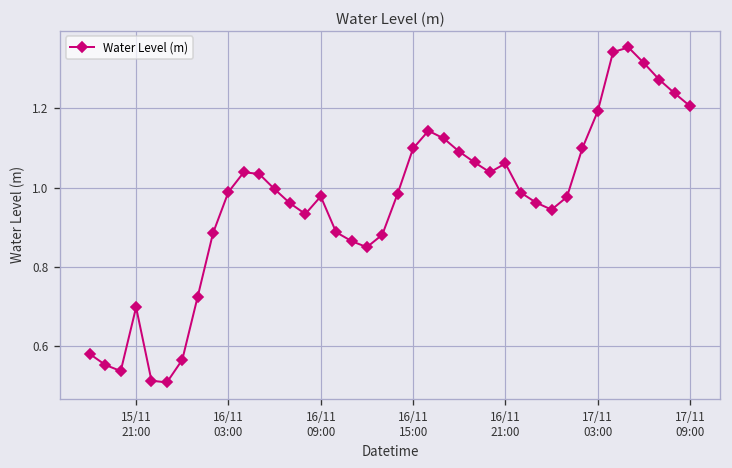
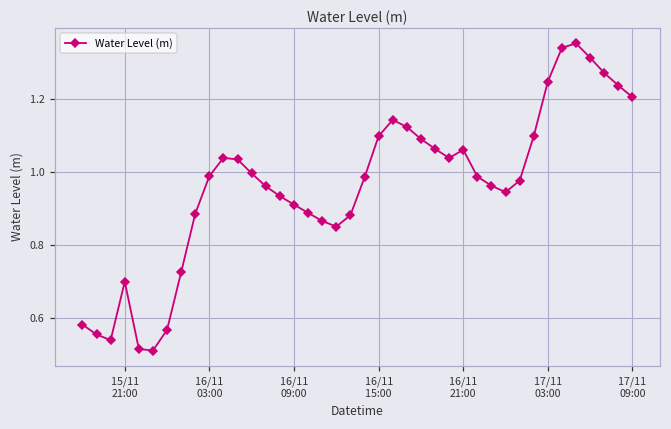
16/11 09:00: 0.98 -> 0.91
17/11 03:00: 1.19 -> 1.25
